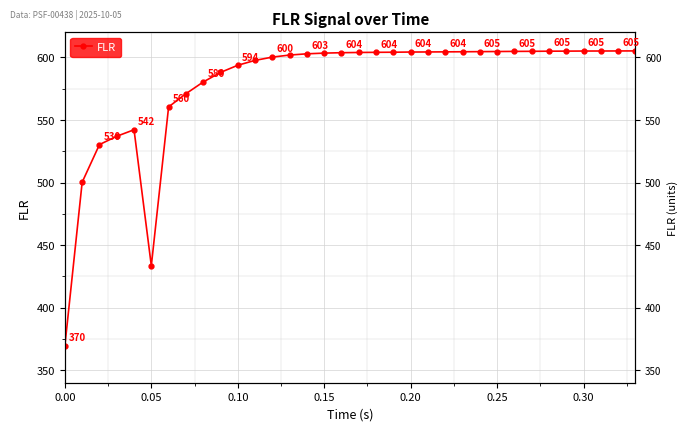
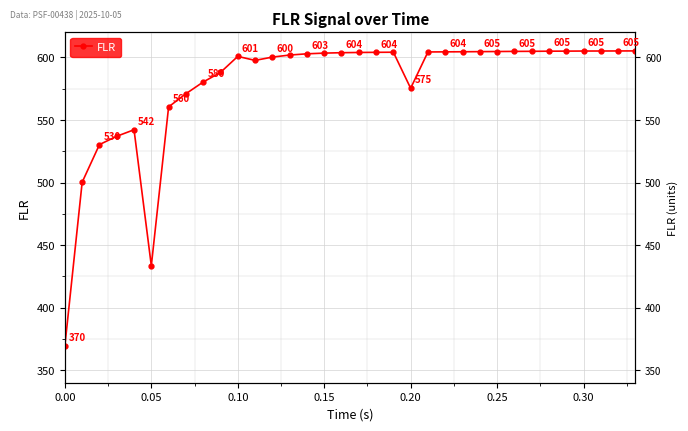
0.10: 594 -> 601
0.20: 604 -> 575
